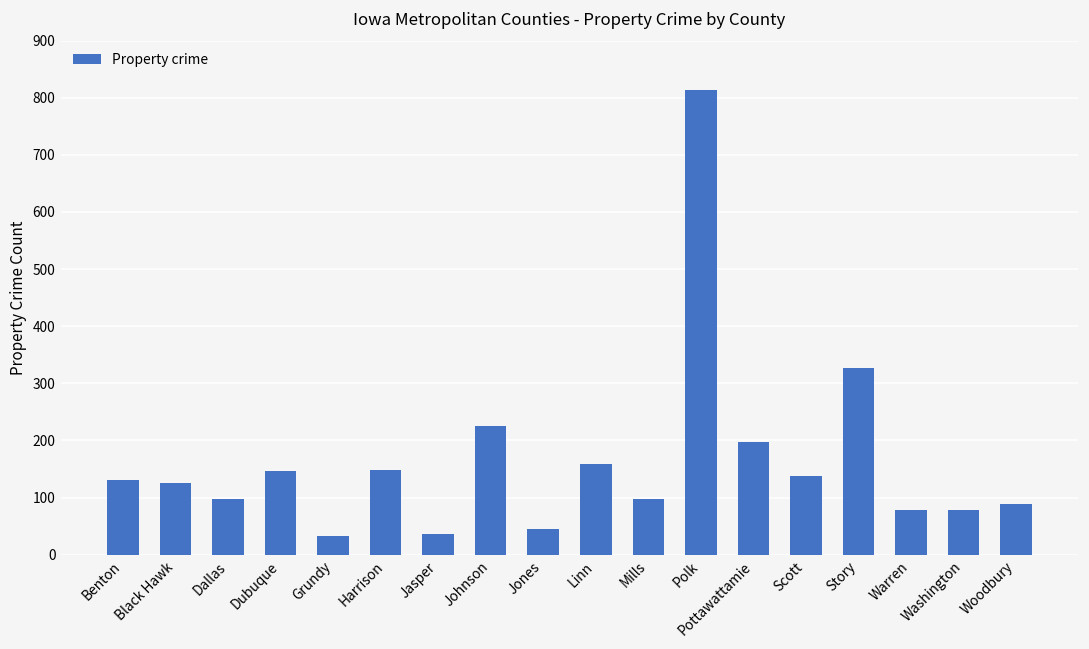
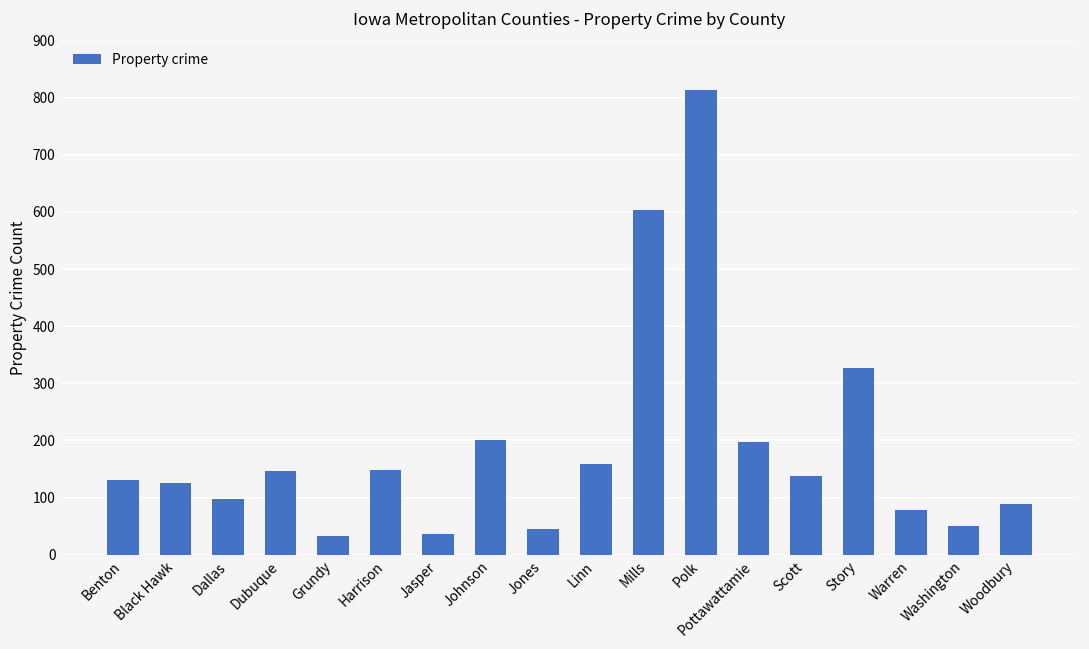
Johnson: 230 -> 200
Mills: 100 -> 600
Washington: 80 -> 50
